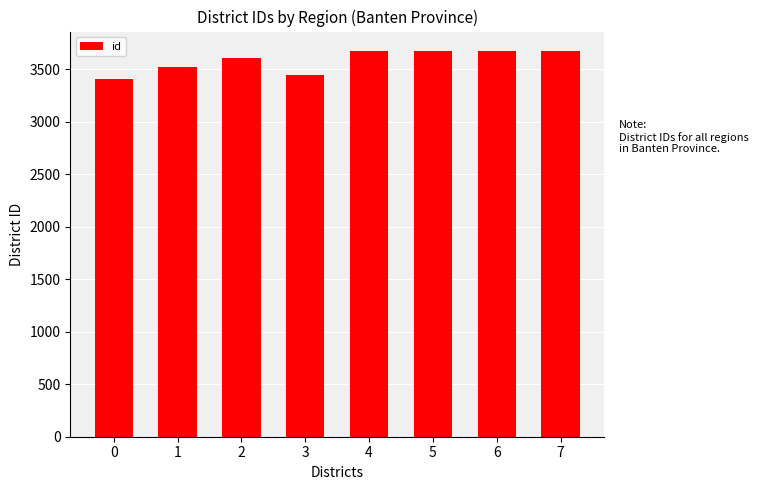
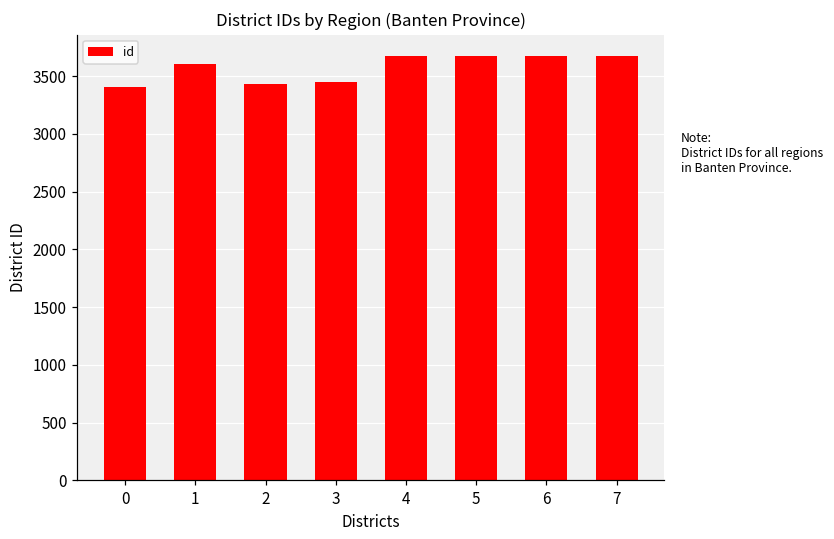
1: 3520 -> 3600
2: 3600 -> 3430
